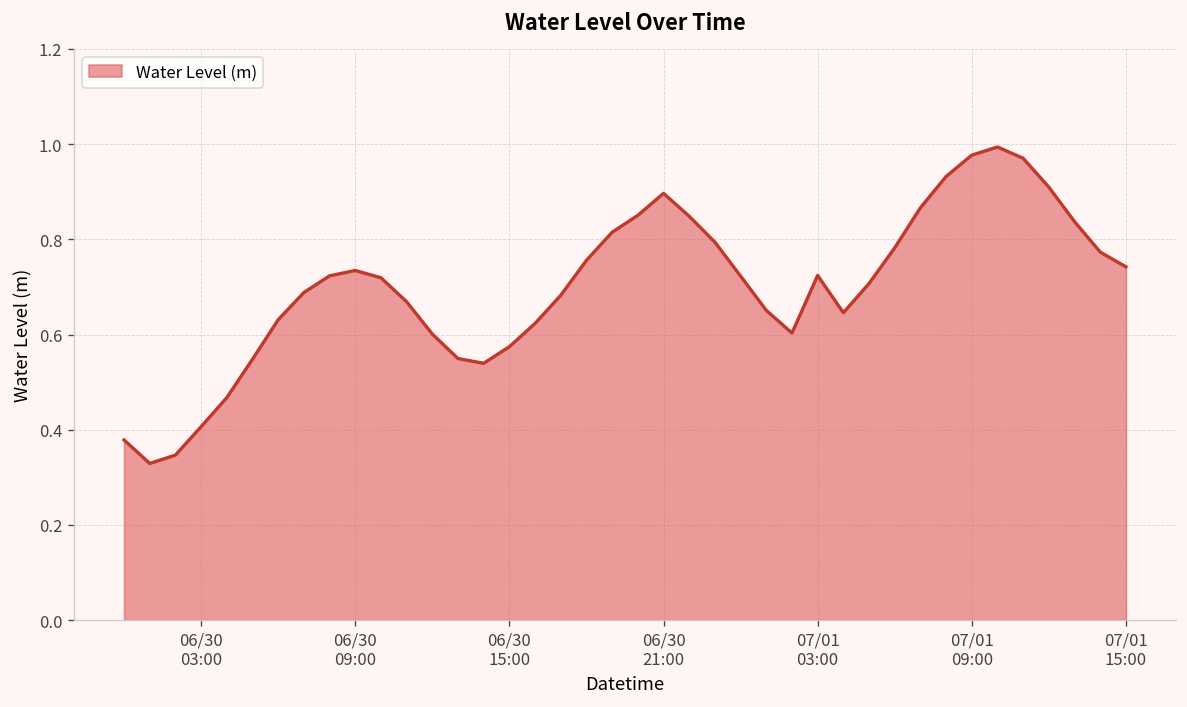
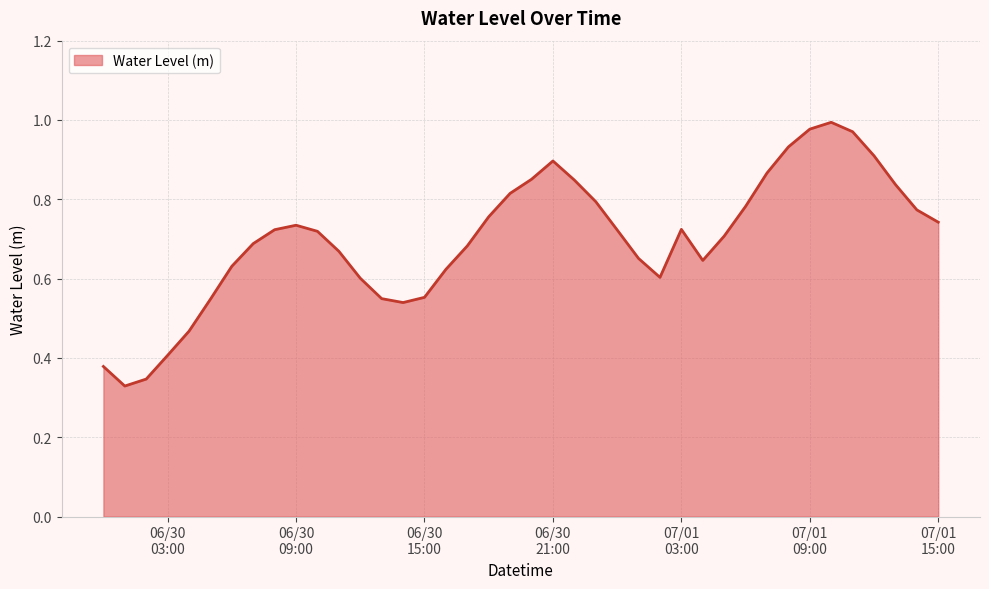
06/30 15:00: 0.57 -> 0.55
